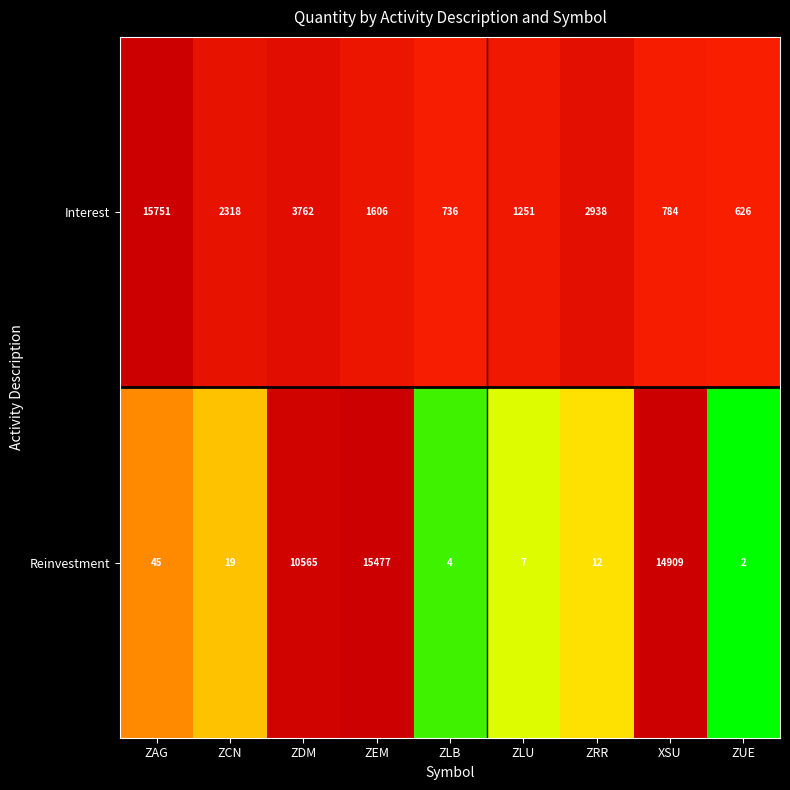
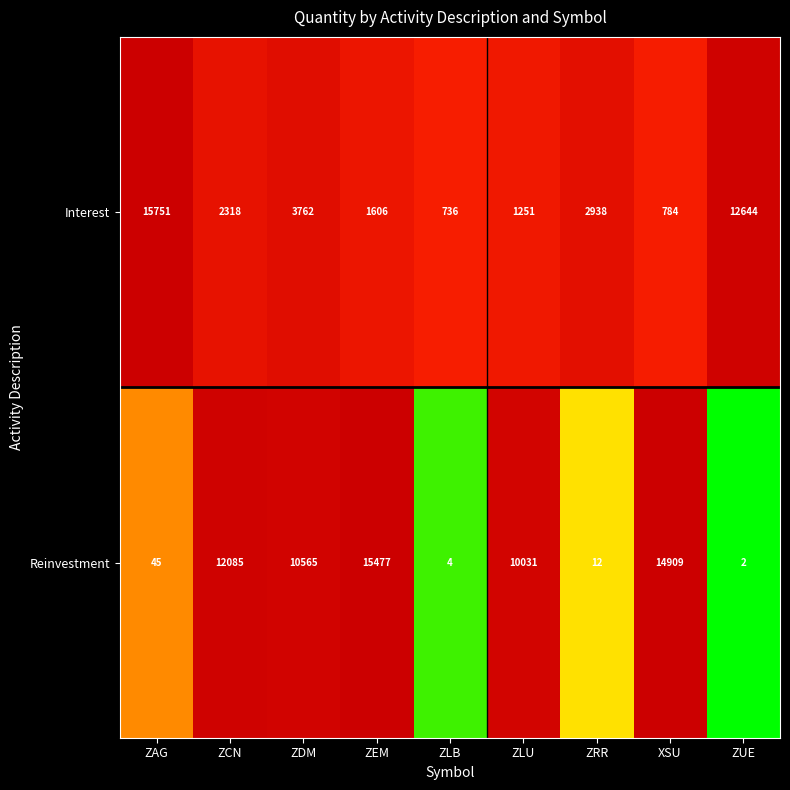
Interest, ZUE: 626 -> 12644
Reinvestment, ZCN: 19 -> 12085
Reinvestment, ZLU: 7 -> 10031
